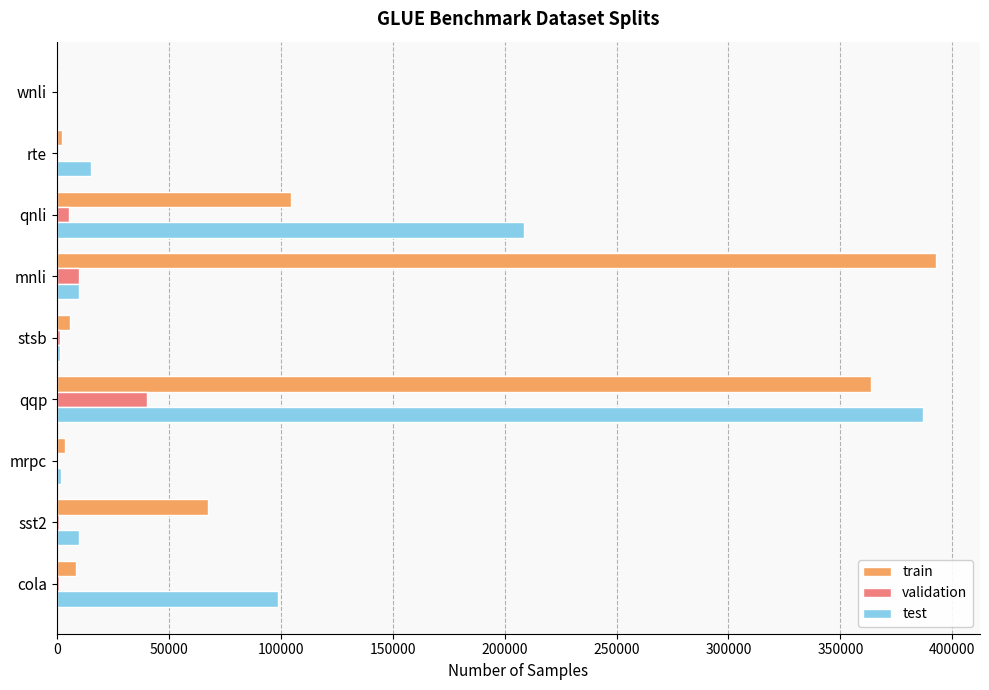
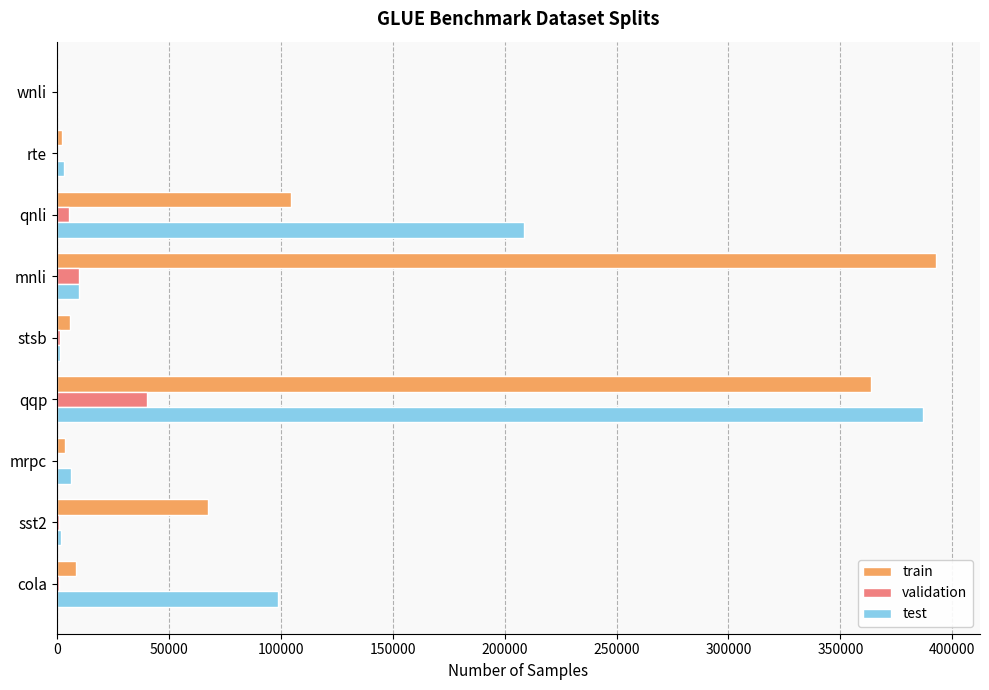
test, rte: 15000 -> 3000
test, mrpc: 2000 -> 6000
test, sst2: 10000 -> 2000
